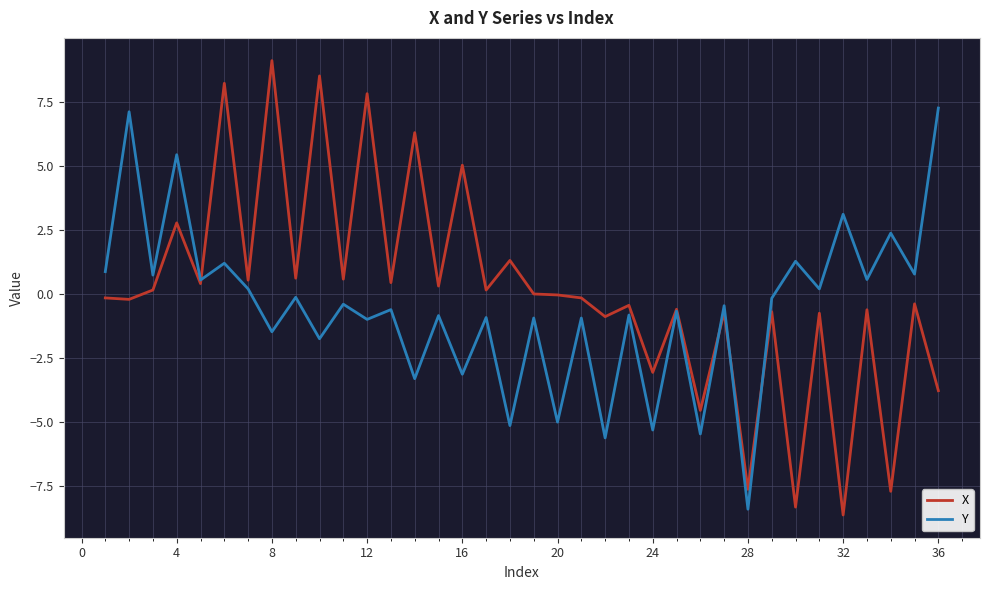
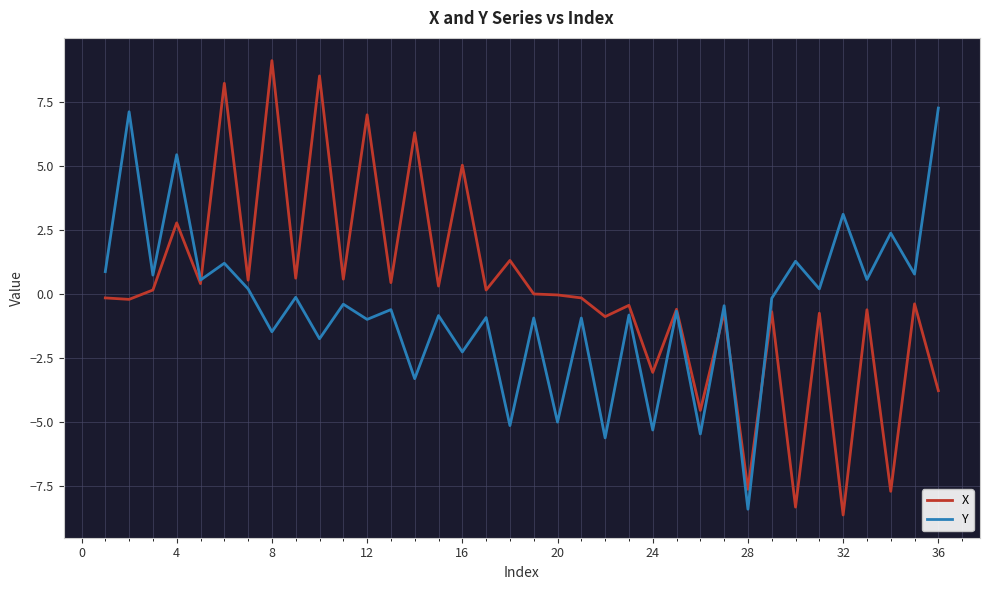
X, 12: 7.8 -> 7.0
Y, 16: -3.1 -> -2.3
